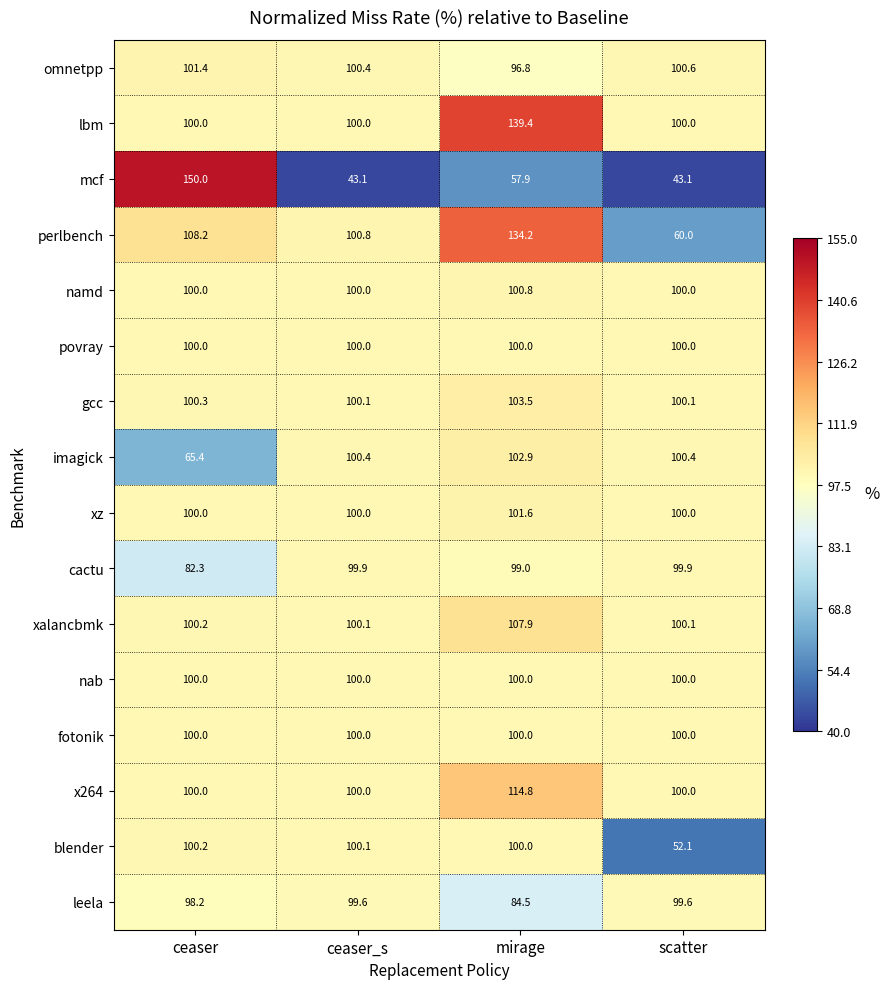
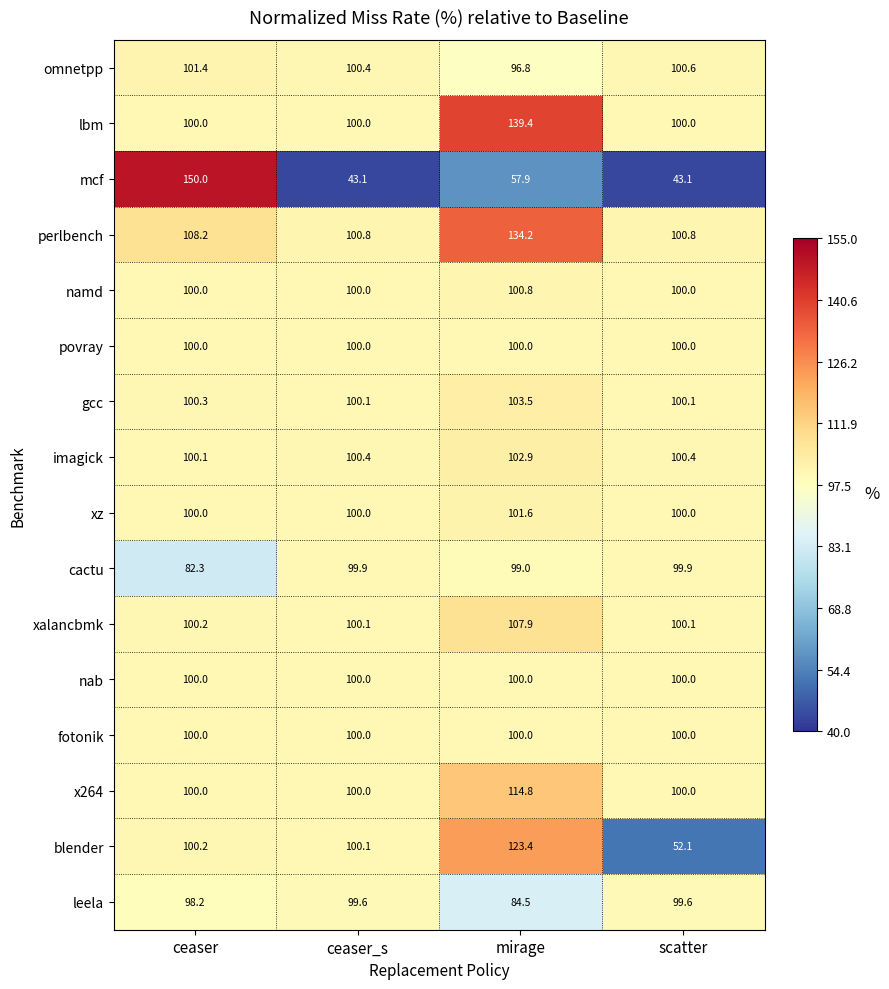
perlbench, scatter: 60.0 -> 100.8
imagick, ceaser: 65.4 -> 100.1
blender, mirage: 100.0 -> 123.4
